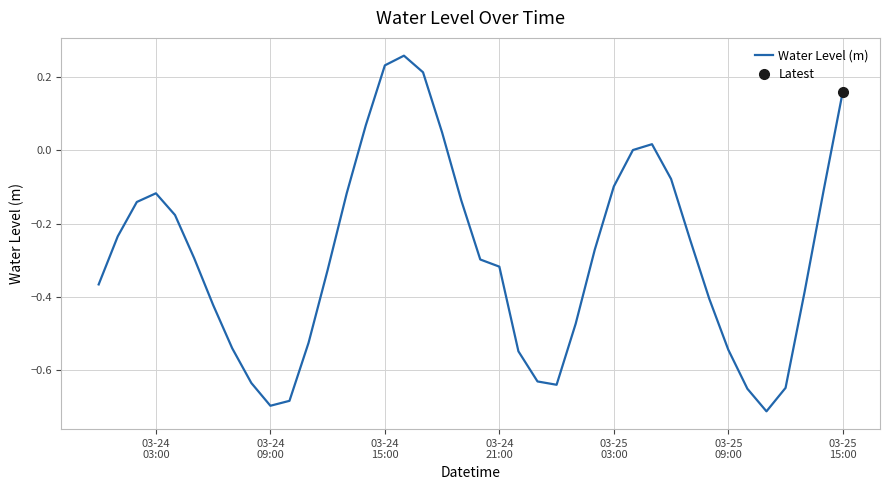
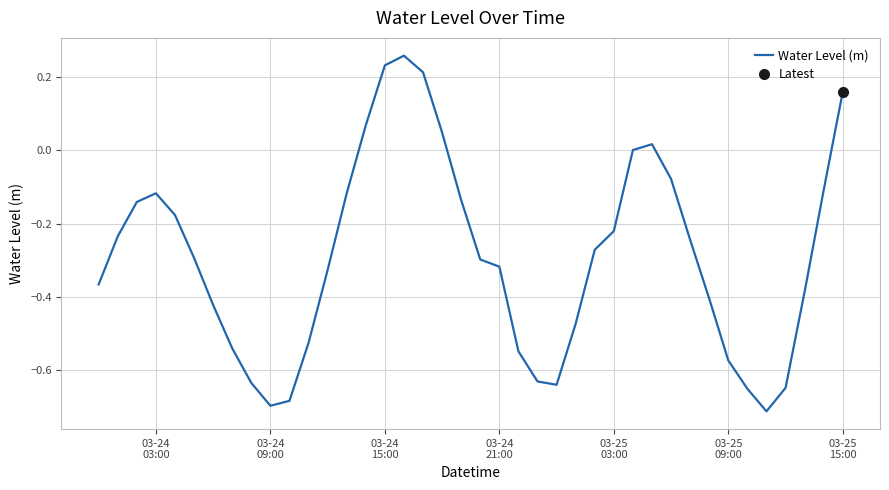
Water Level (m), 03-25 03:00: -0.10 -> -0.22
Water Level (m), 03-25 09:00: -0.54 -> -0.57
